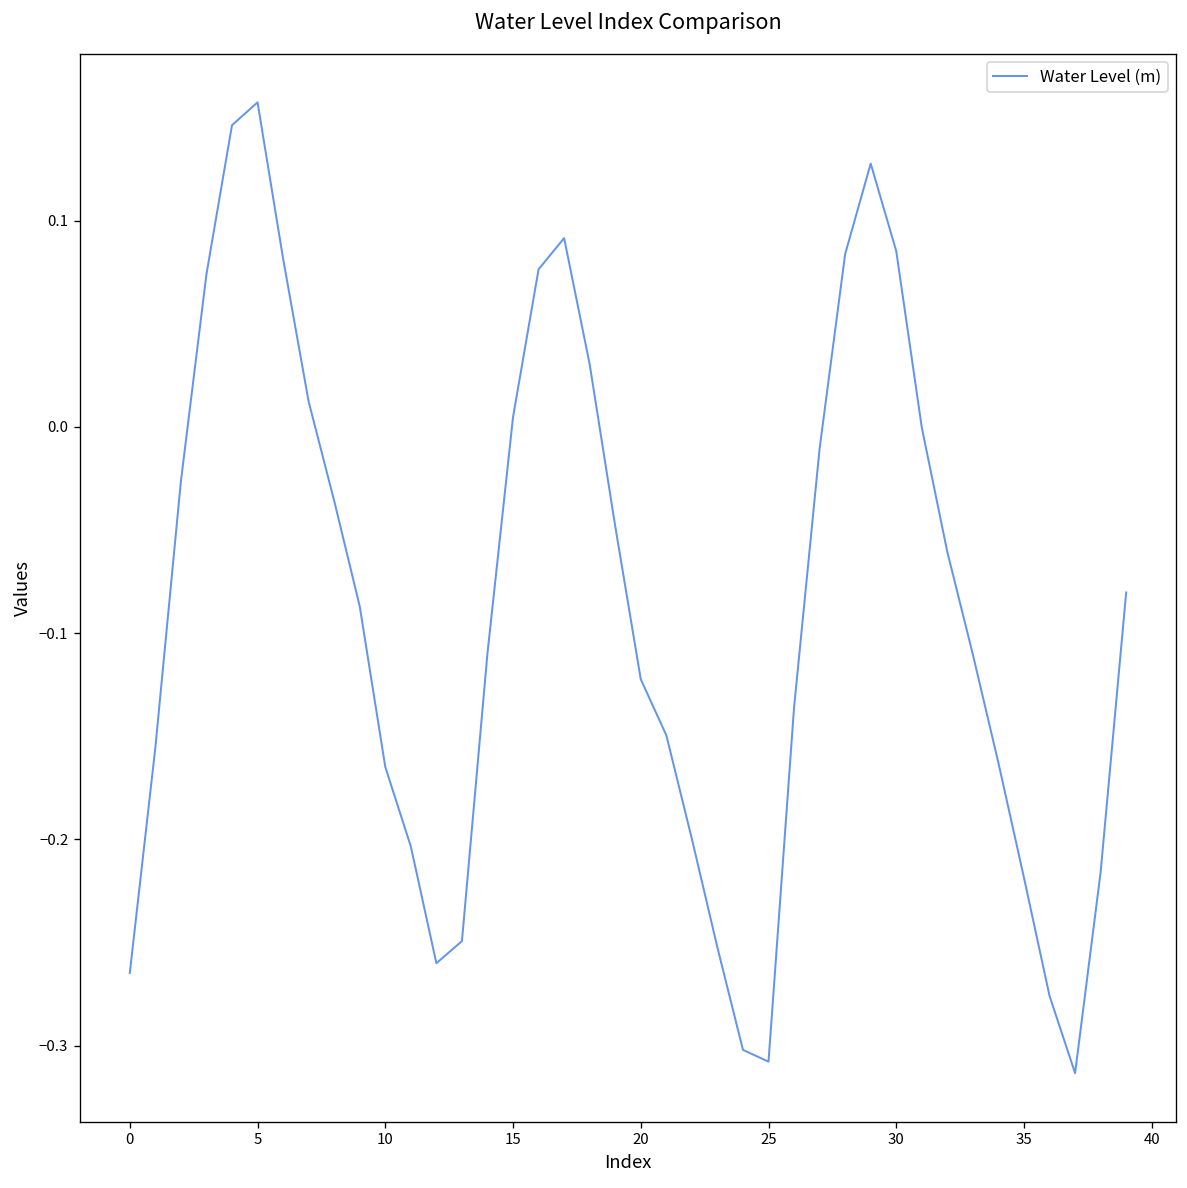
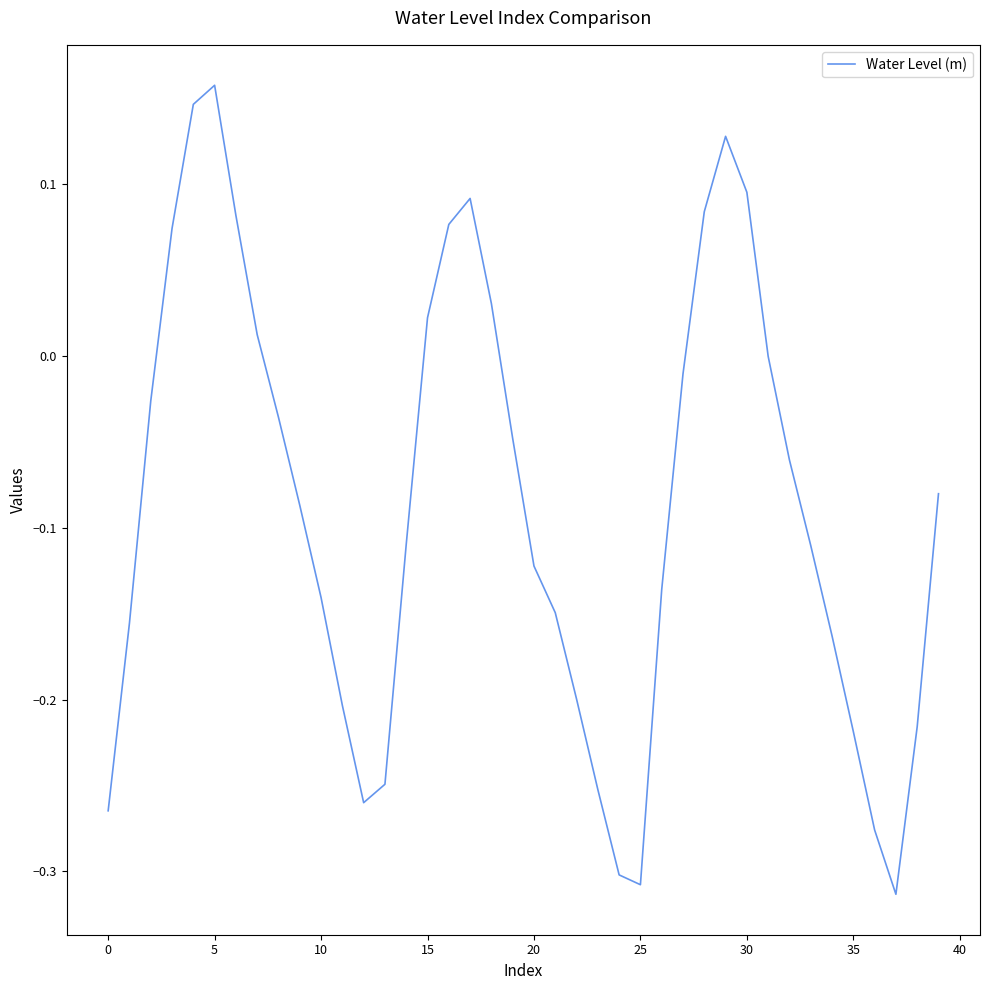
10: -0.165 -> -0.141
15: 0.005 -> 0.022
30: 0.085 -> 0.095
